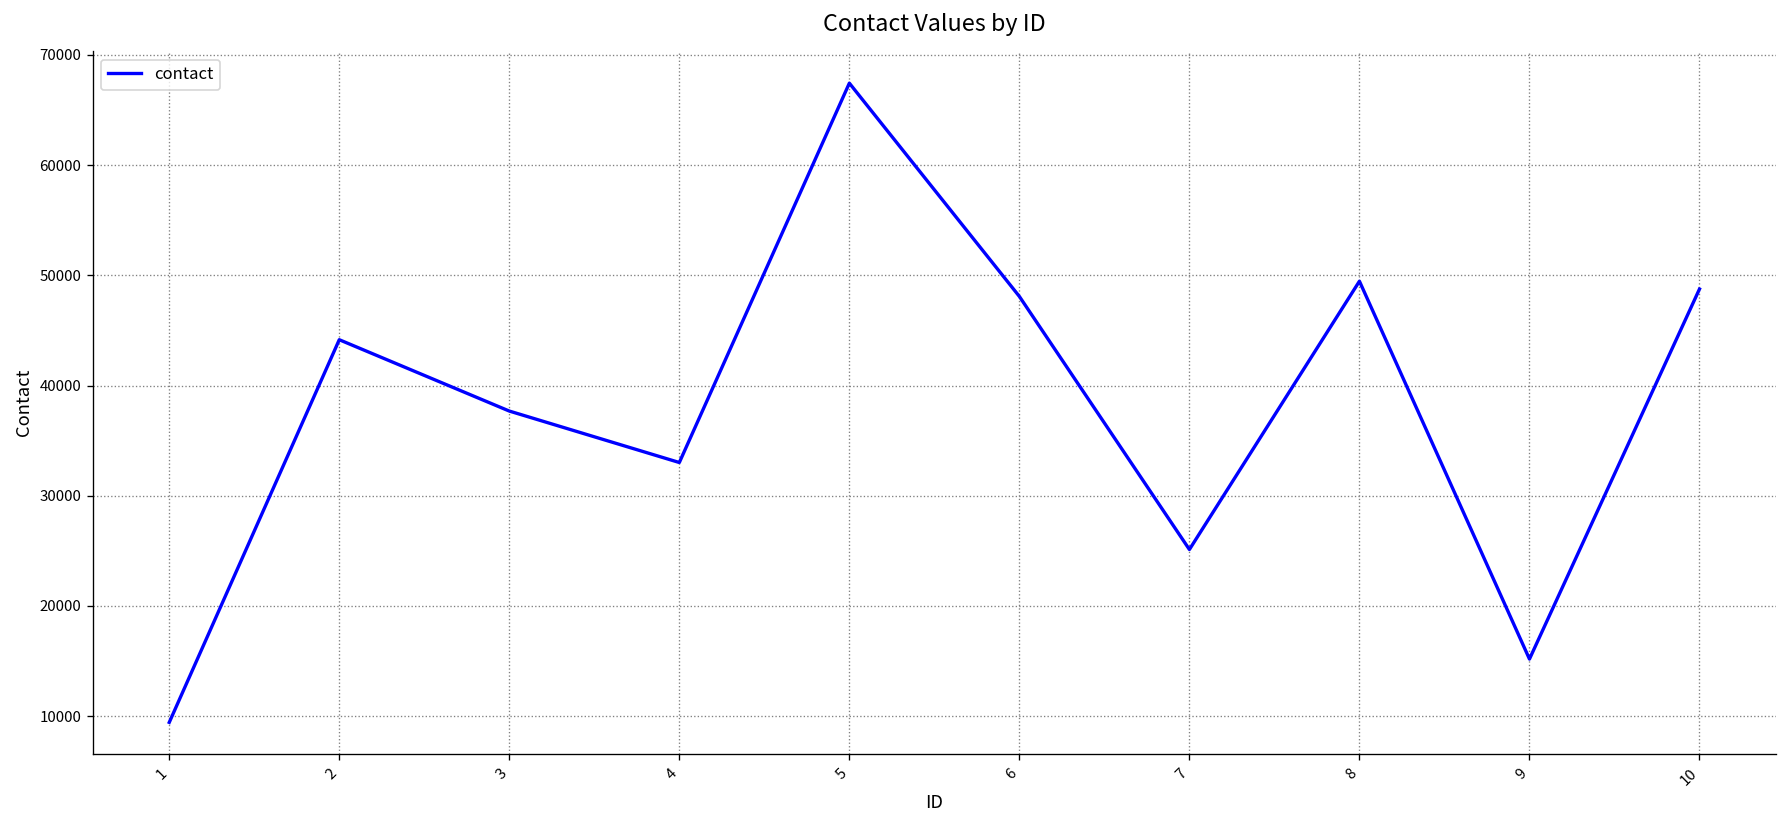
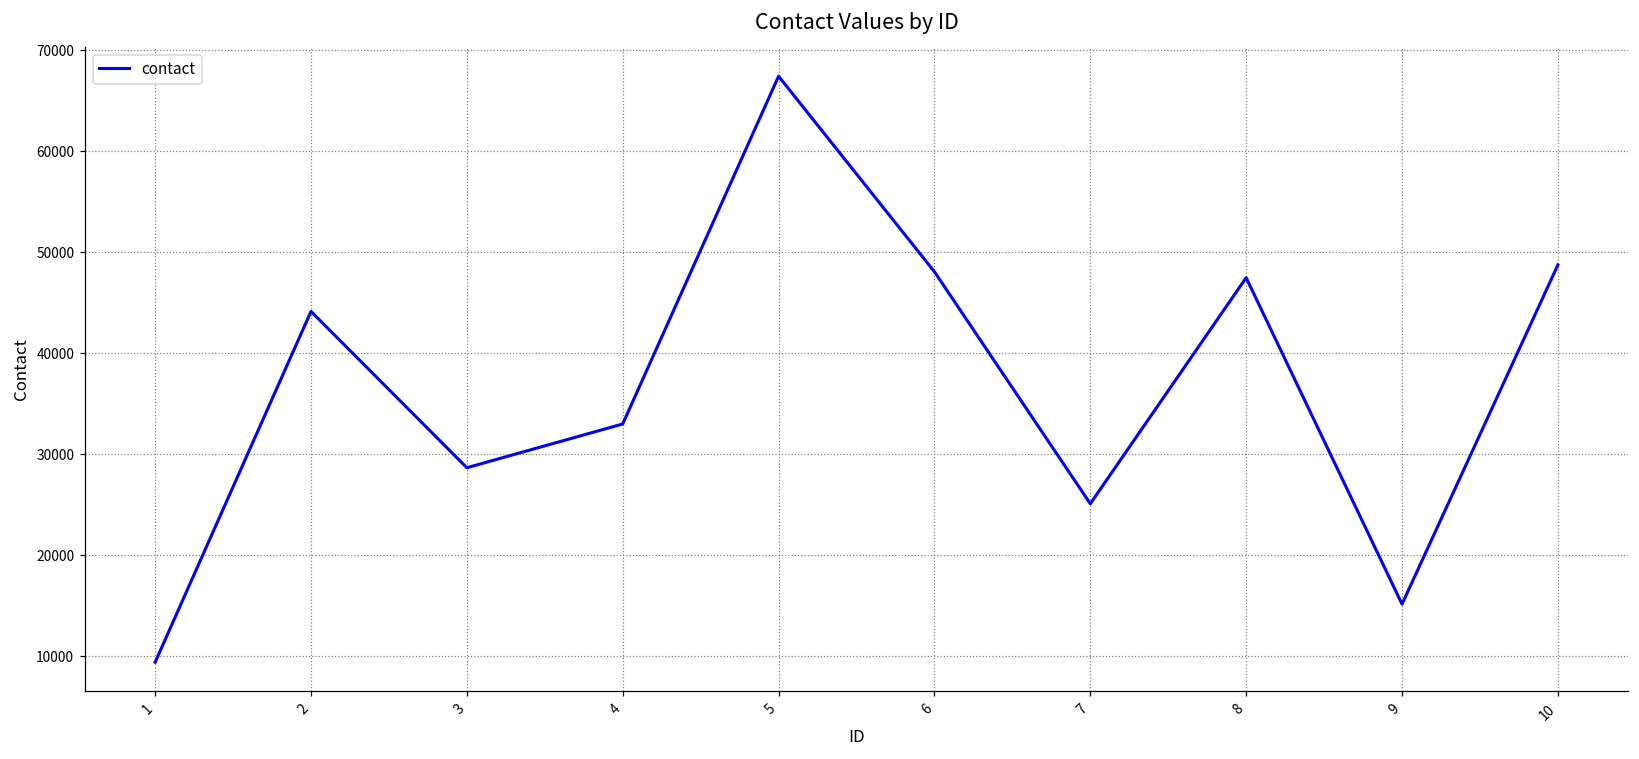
3: 38000 -> 29000
8: 49000 -> 47000
